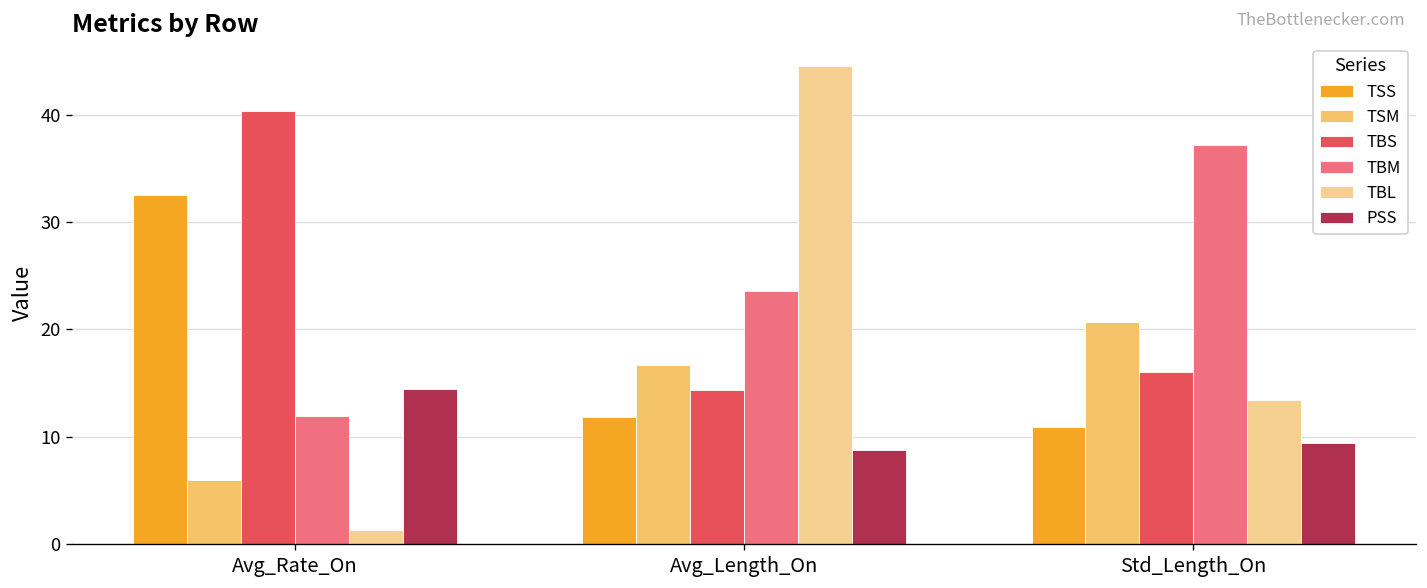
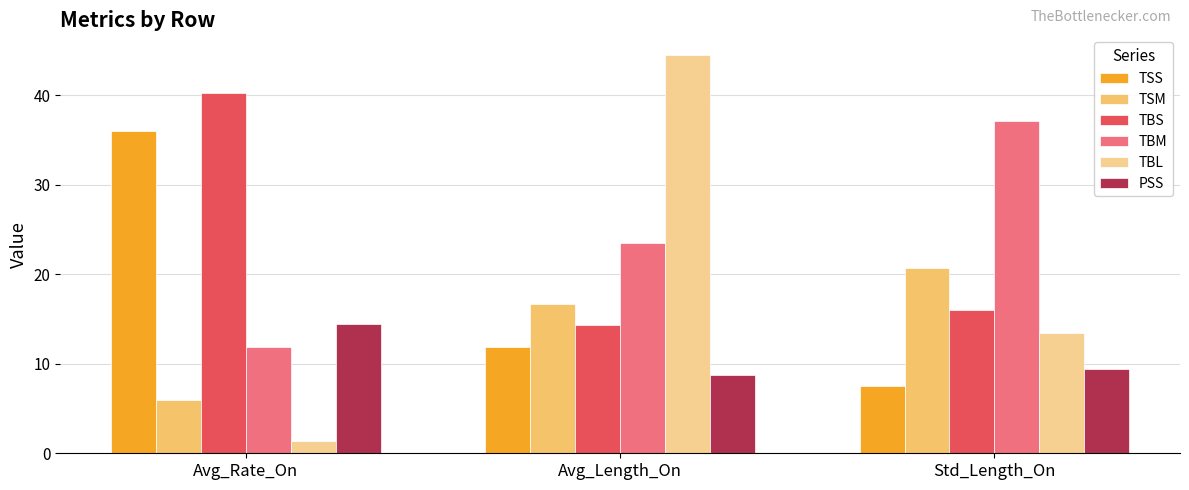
TSS, Avg_Rate_On: 32 -> 36
TSS, Std_Length_On: 11 -> 7
